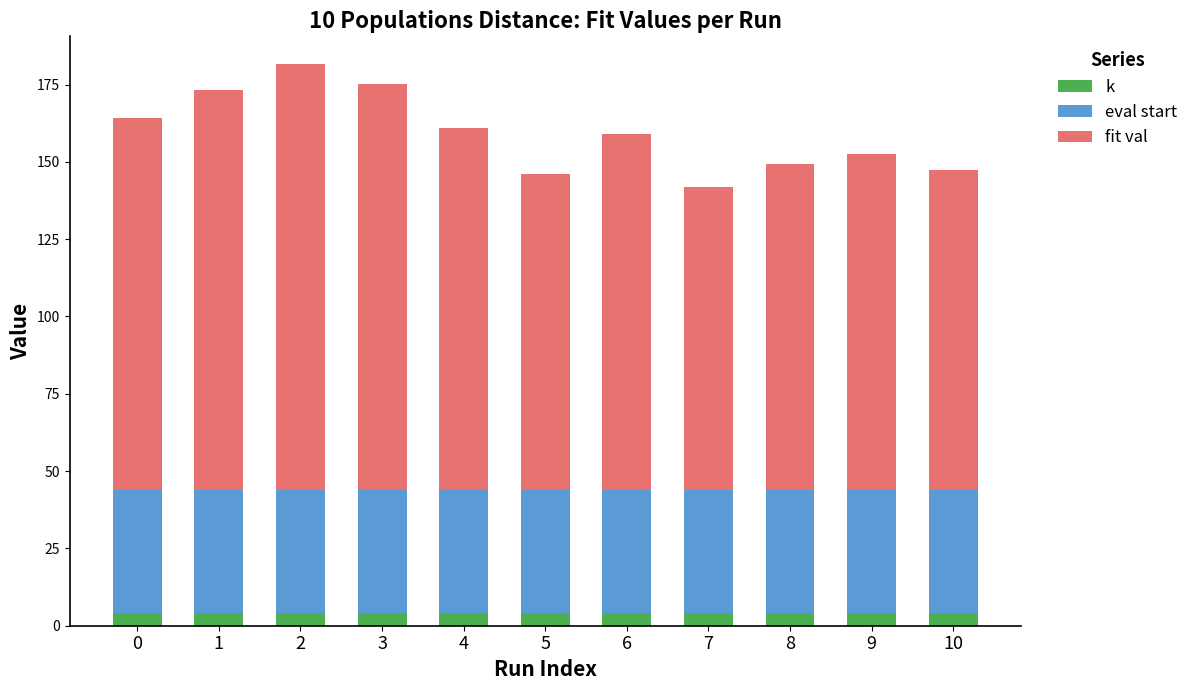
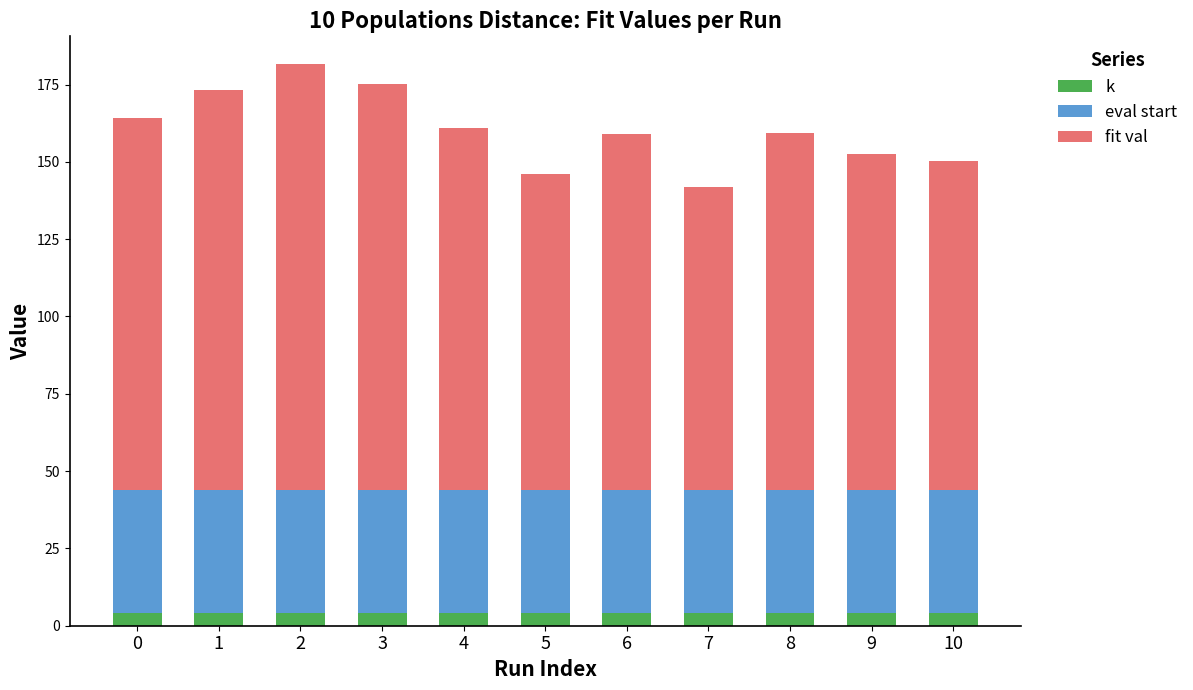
fit val, 8: 105 -> 115
fit val, 10: 104 -> 106
